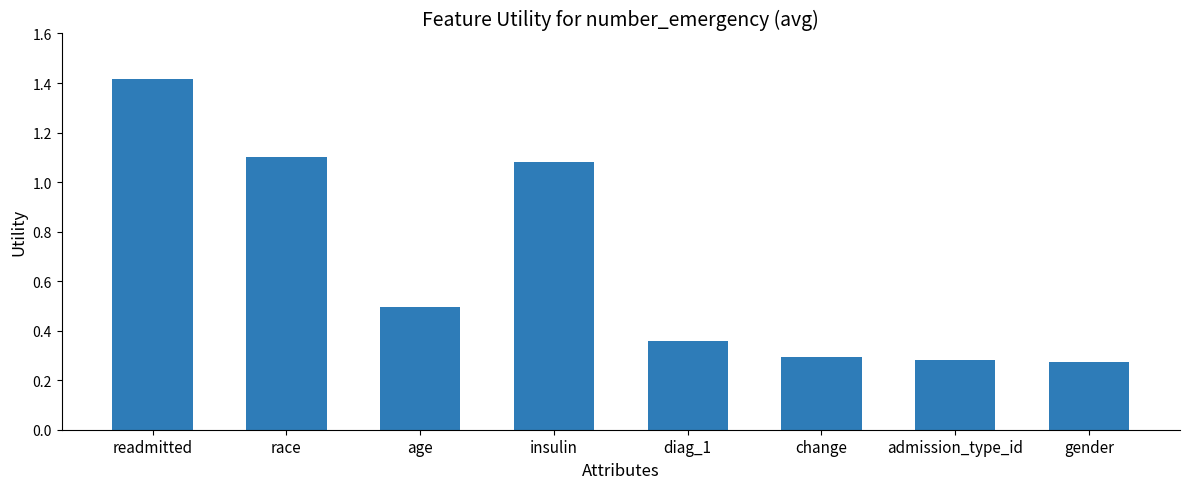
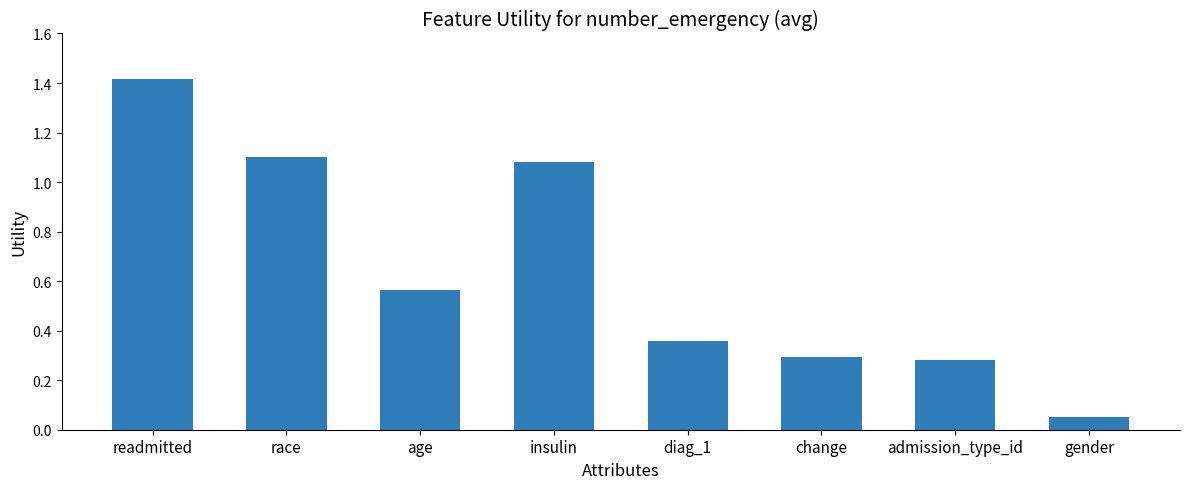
age: 0.49 -> 0.56
gender: 0.27 -> 0.05
